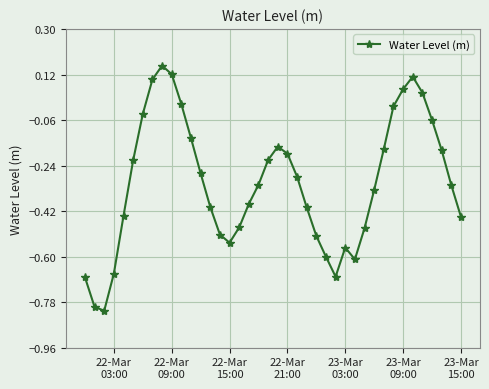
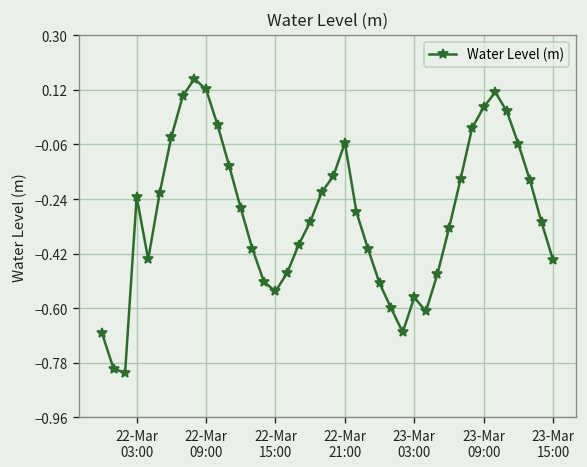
22-Mar 03:00: -0.67 -> -0.23
22-Mar 21:00: -0.19 -> -0.05
